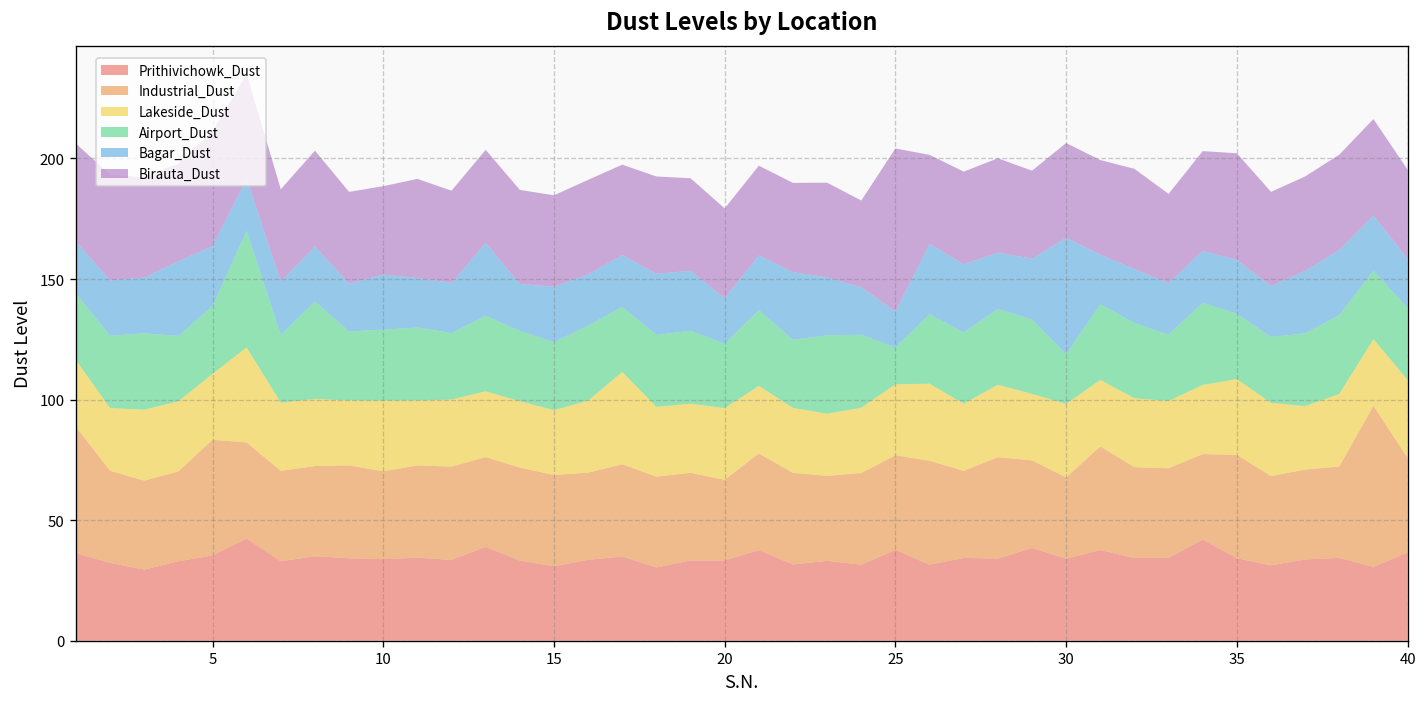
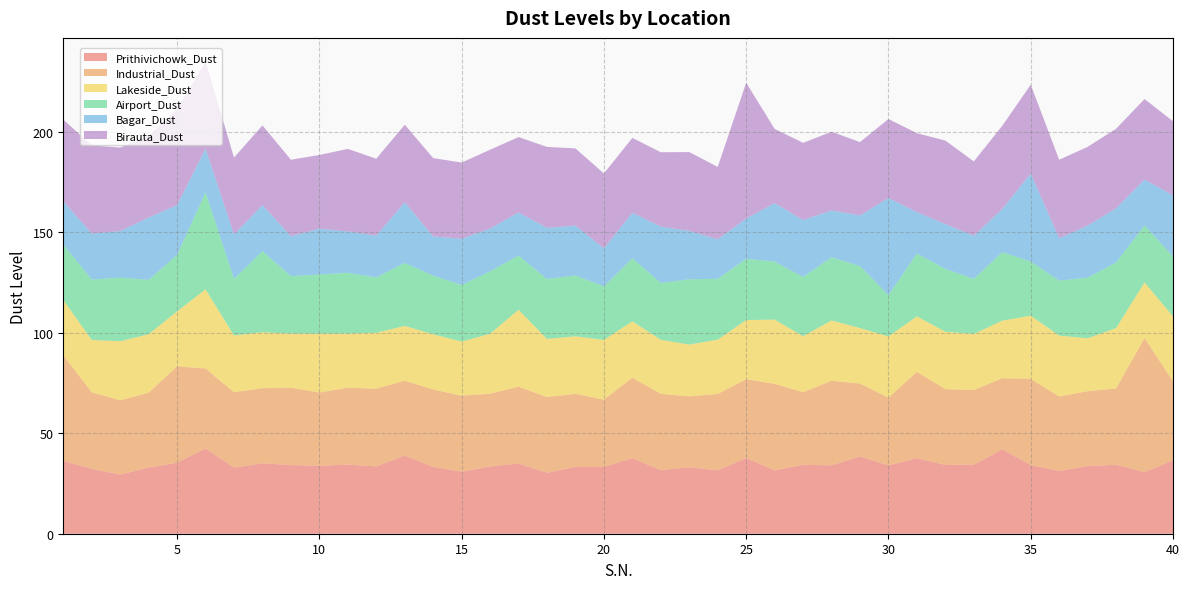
Airport_Dust, 25: 15 -> 31
Bagar_Dust, 25: 15 -> 20
Bagar_Dust, 35: 22 -> 44
Bagar_Dust, 40: 20 -> 30
